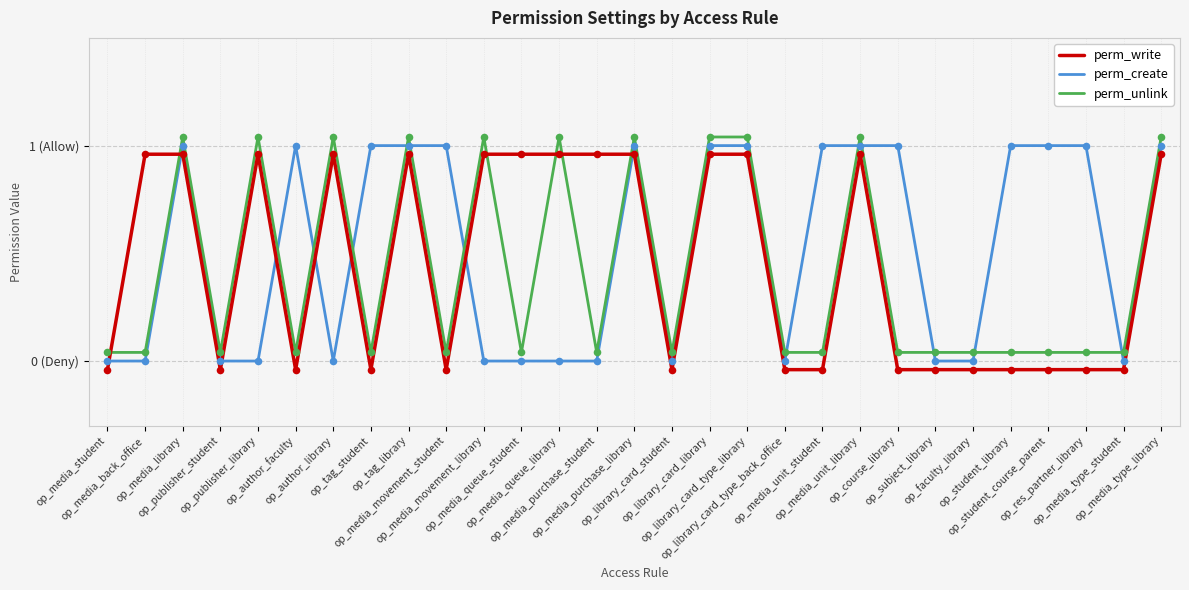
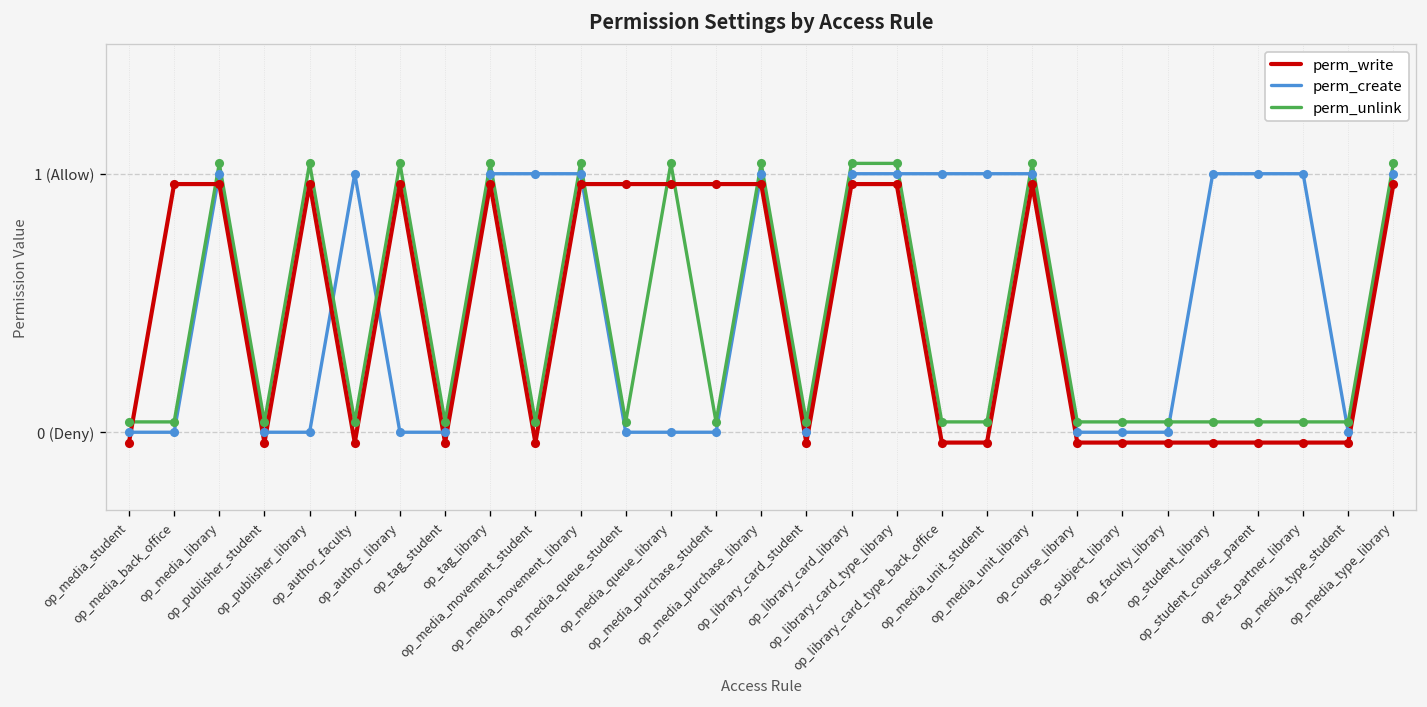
perm_create, op_tag_student: 1 (Allow) -> 0 (Allow)
perm_create, op_media_movement_library: 0 (Allow) -> 1 (Allow)
perm_create, op_library_card_type_back_office: 0 (Allow) -> 1 (Allow)
perm_create, op_course_library: 1 (Allow) -> 0 (Allow)
